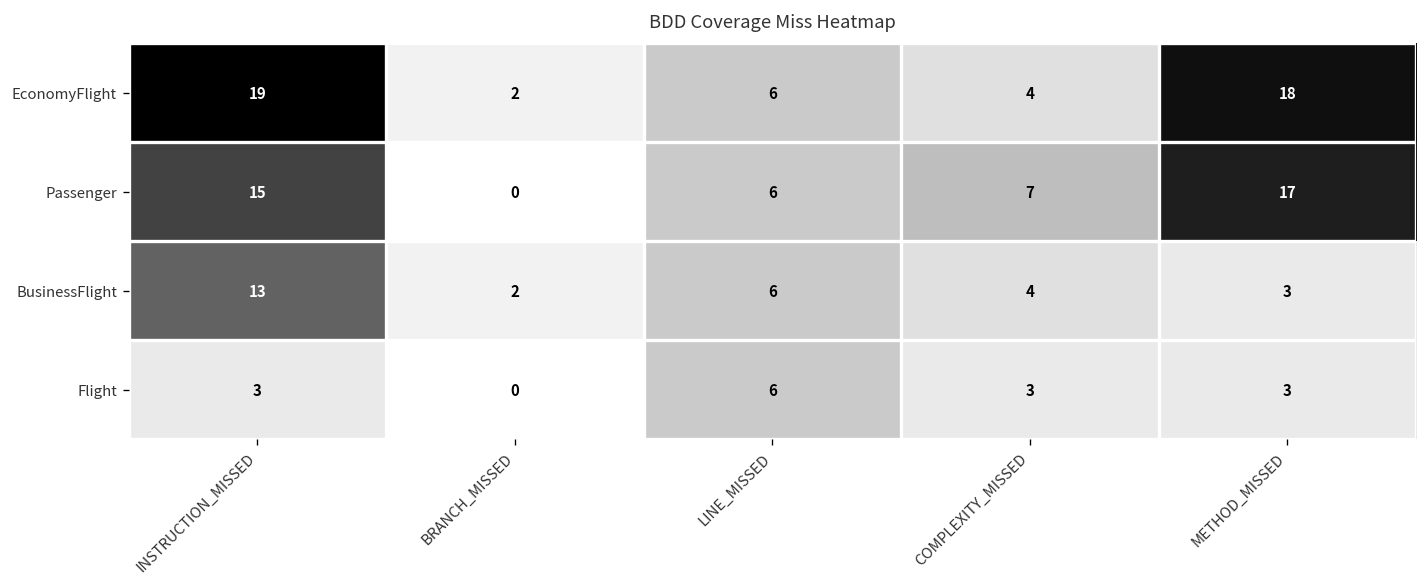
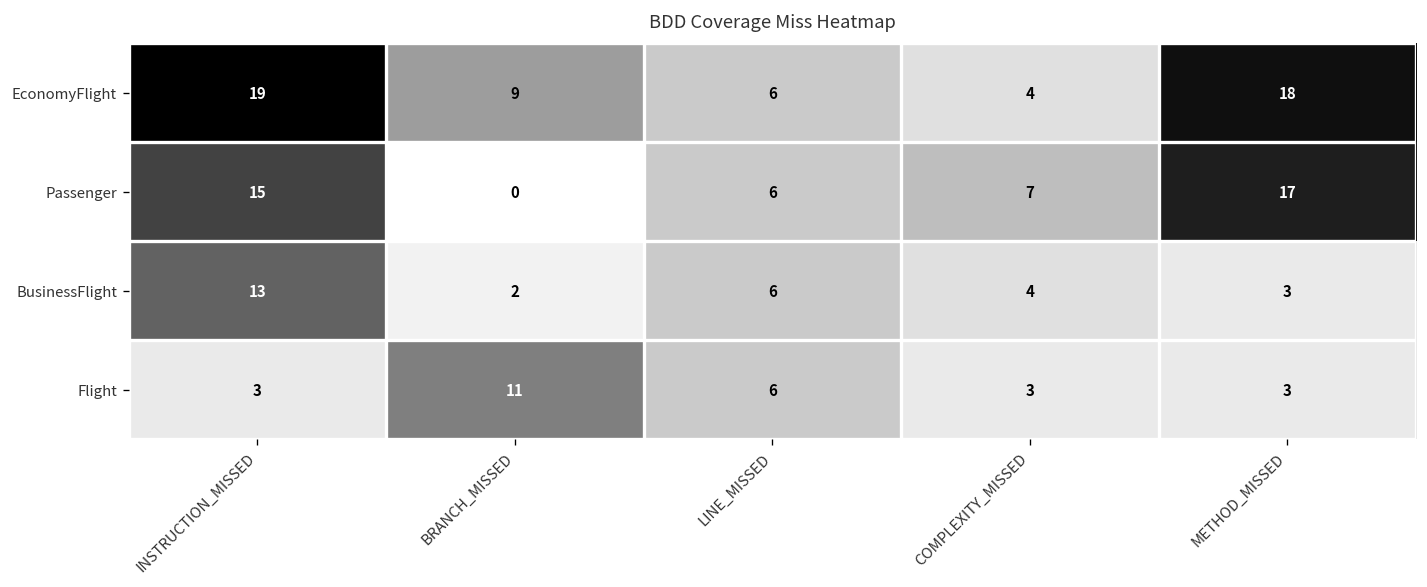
EconomyFlight, BRANCH_MISSED: 2 -> 9
Flight, BRANCH_MISSED: 0 -> 11
